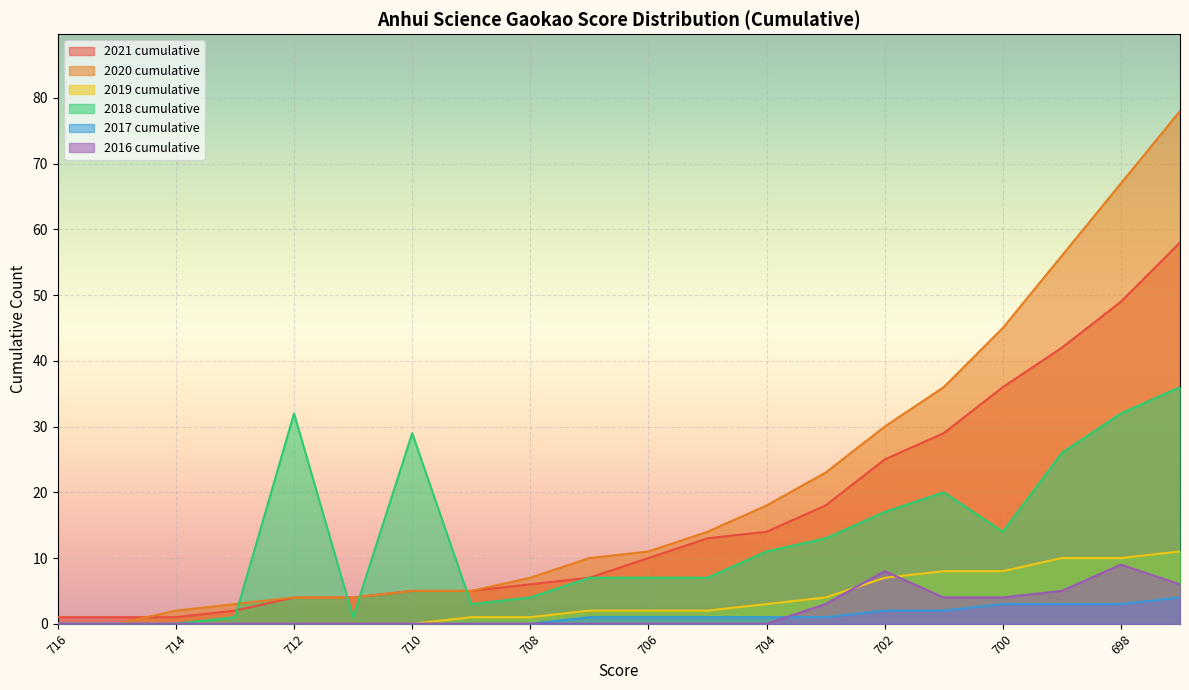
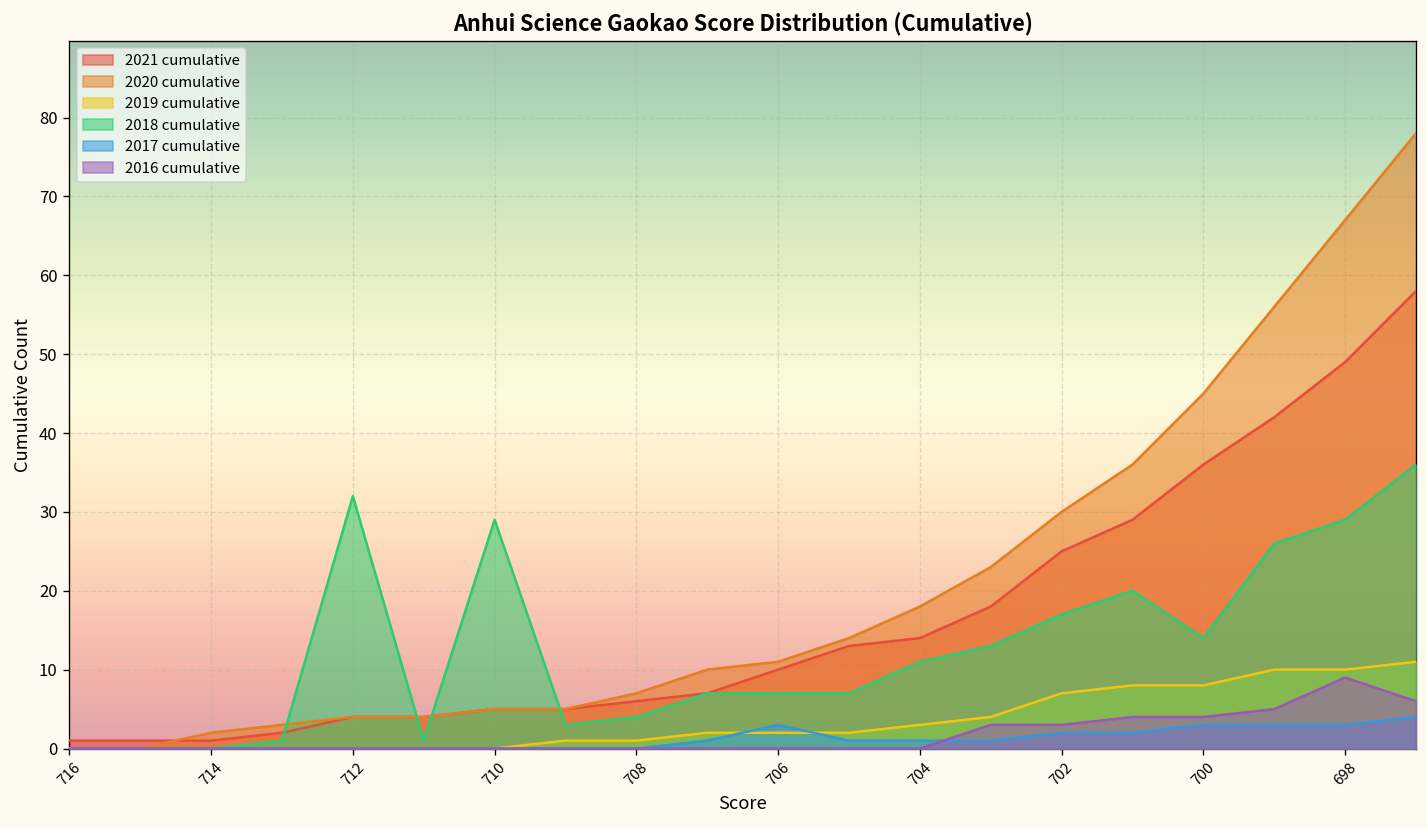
2017 cumulative, 706: 1 -> 3
2016 cumulative, 702: 8 -> 3
2018 cumulative, 698: 32 -> 29
